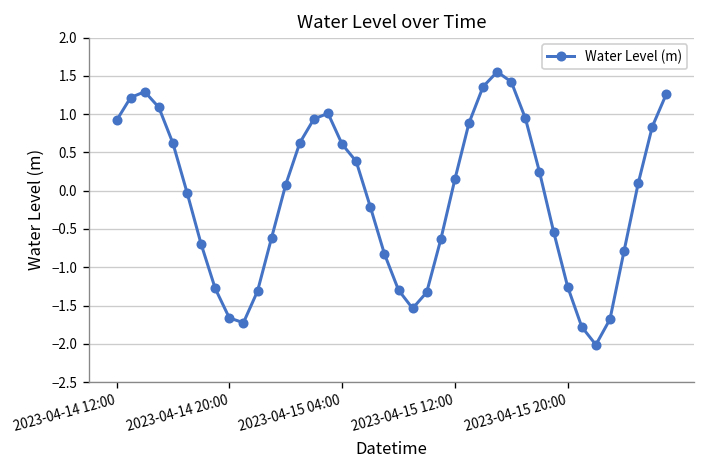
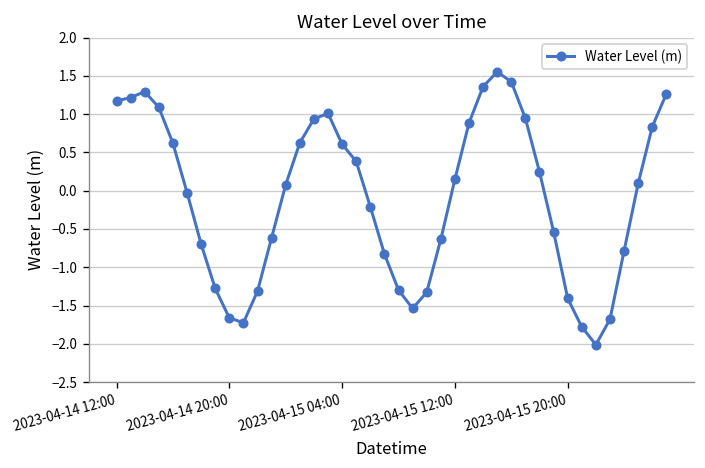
2023-04-14 12:00: 0.9 -> 1.2
2023-04-15 20:00: -1.3 -> -1.4
